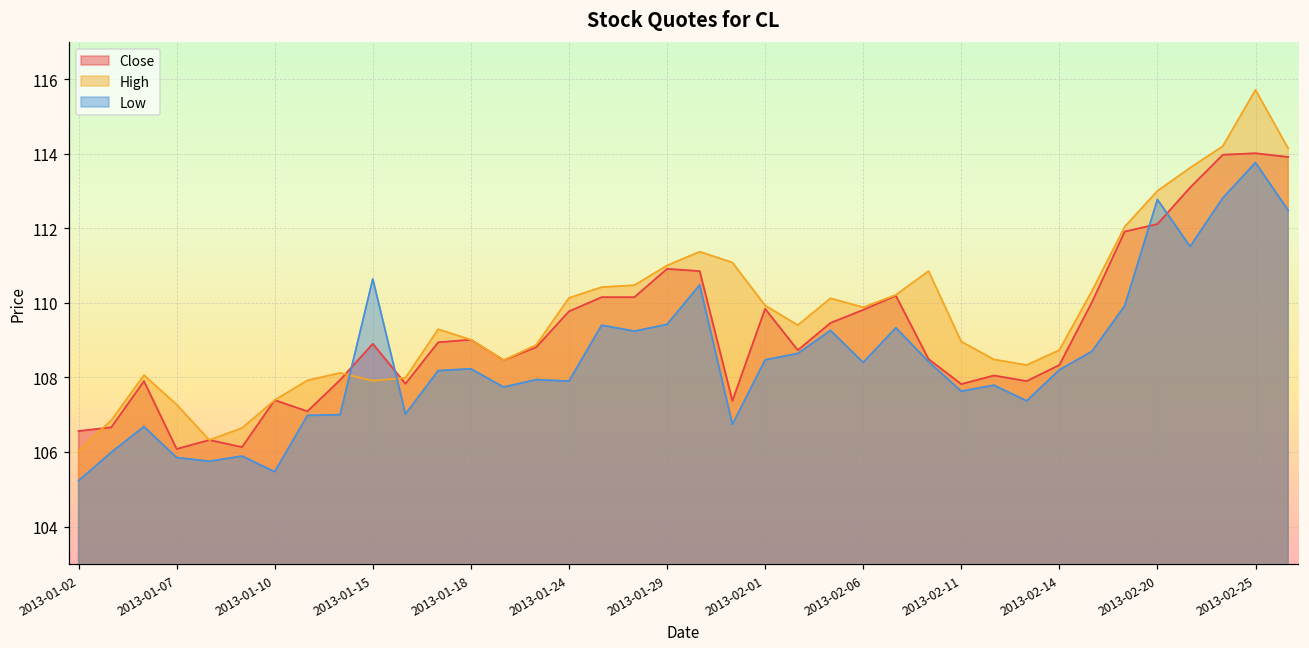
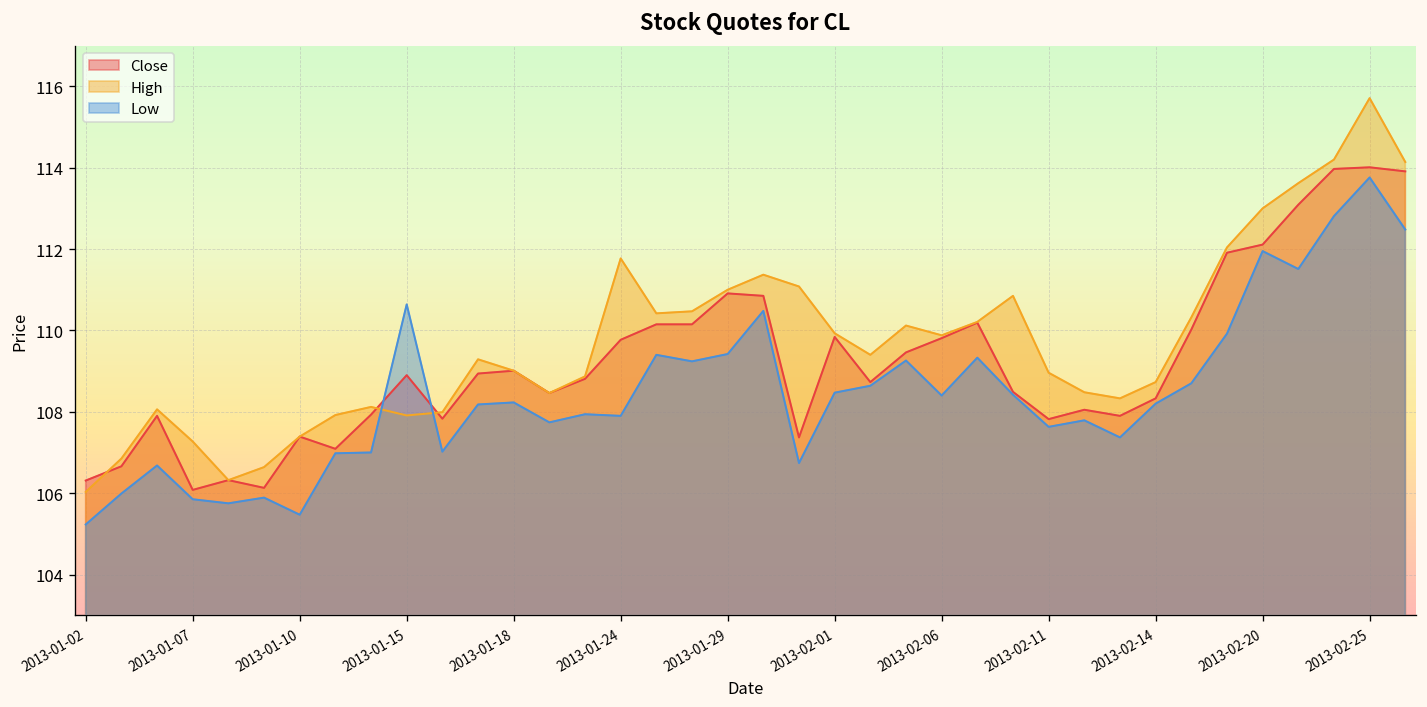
Close, 2013-01-02: 106.6 -> 106.3
High, 2013-01-24: 110.1 -> 111.8
Low, 2013-02-20: 112.8 -> 112.0
